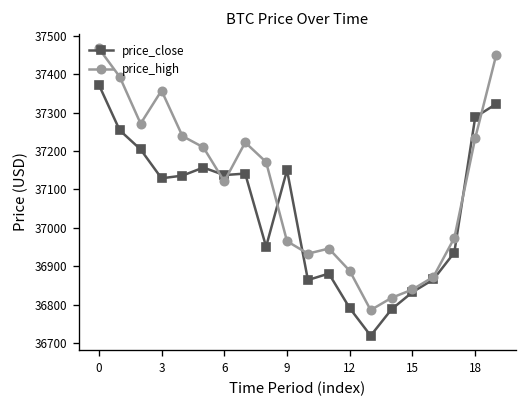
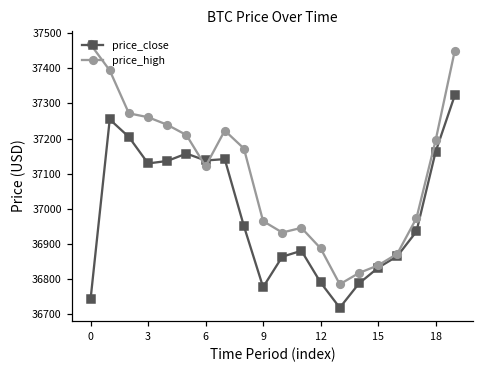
price_close, 0: 37370 -> 36740
price_high, 3: 37360 -> 37260
price_close, 9: 37150 -> 36780
price_close, 18: 37290 -> 37160
price_high, 18: 37230 -> 37190
